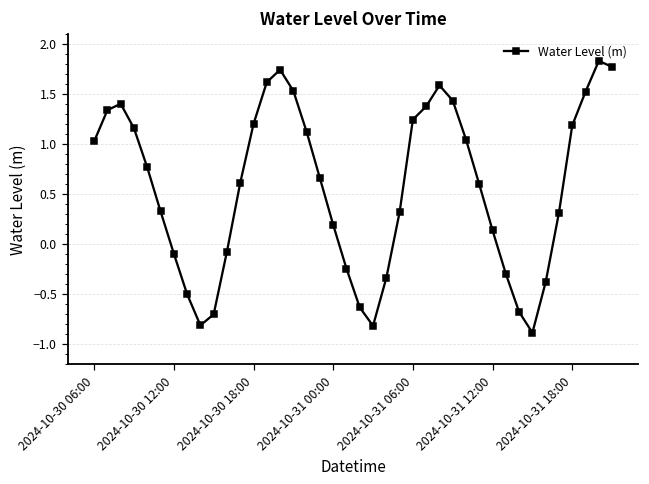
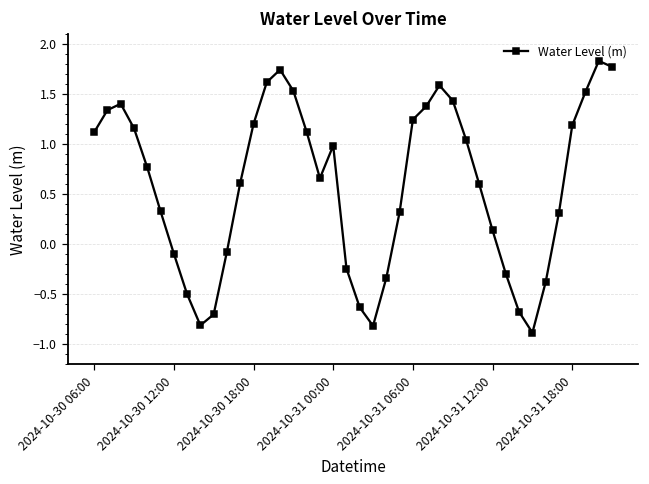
2024-10-30 06:00: 1.0 -> 1.1
2024-10-31 00:00: 0.2 -> 1.0
